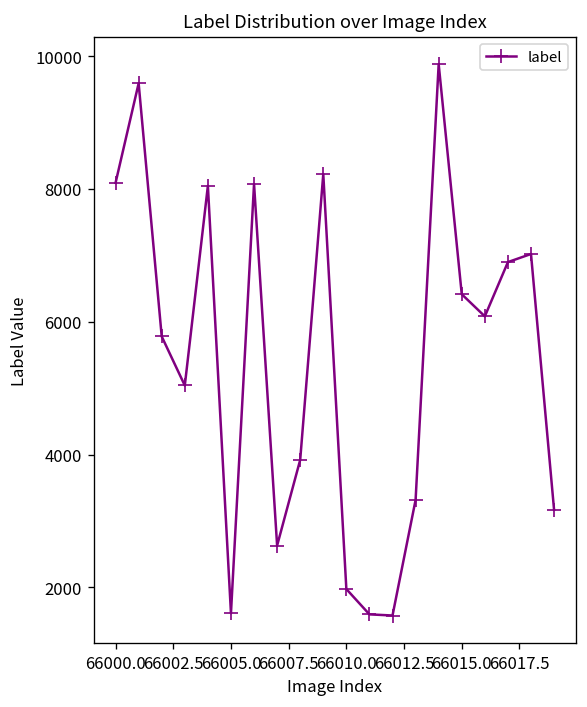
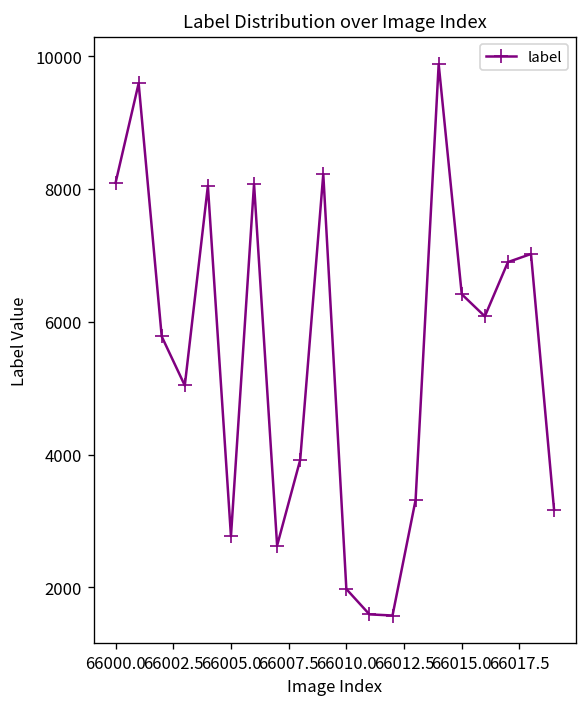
66005.0: 1600 -> 2800
